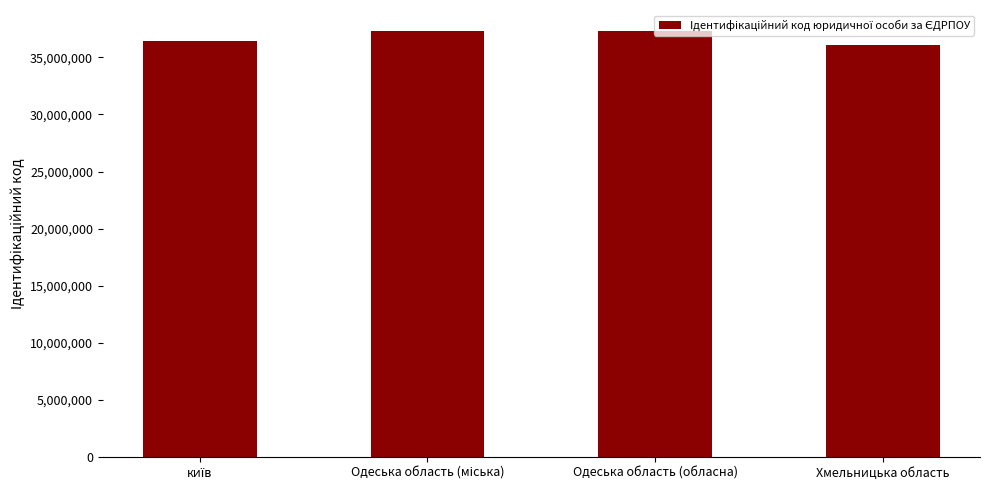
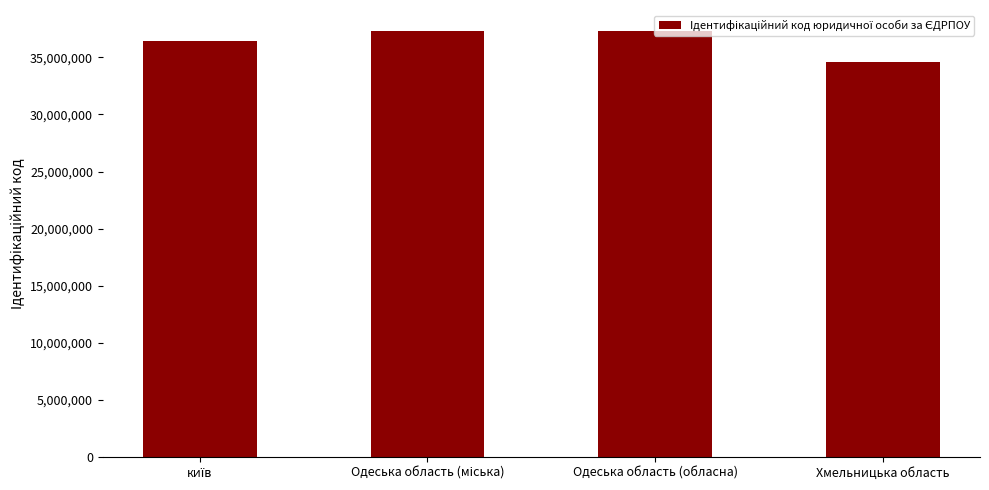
Хмельницька область: 36,100,000 -> 34,600,000
